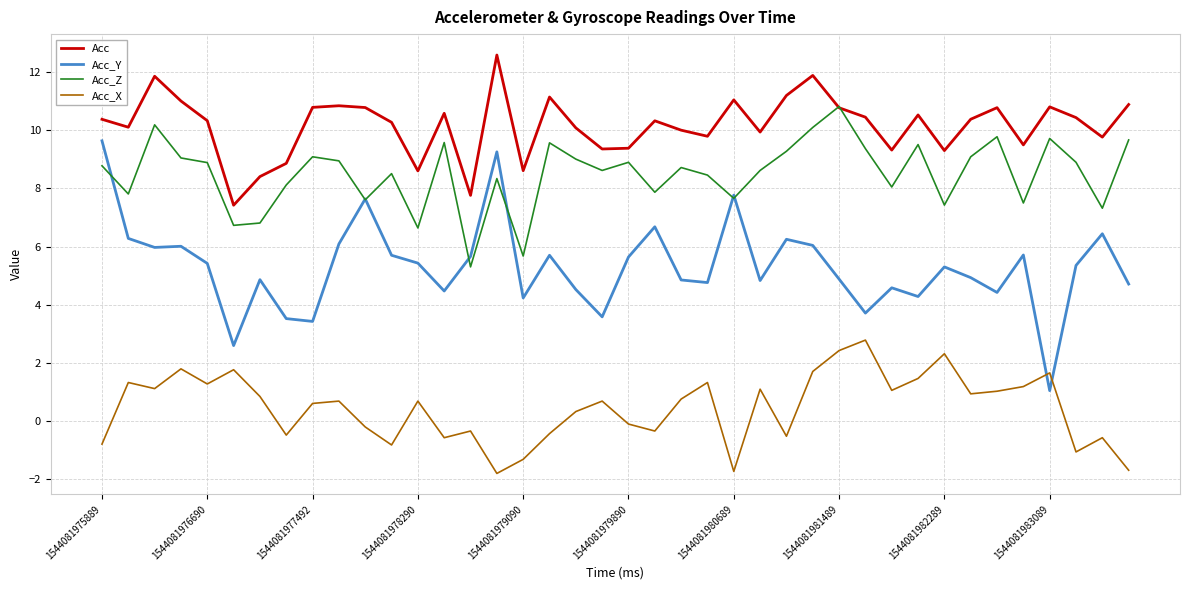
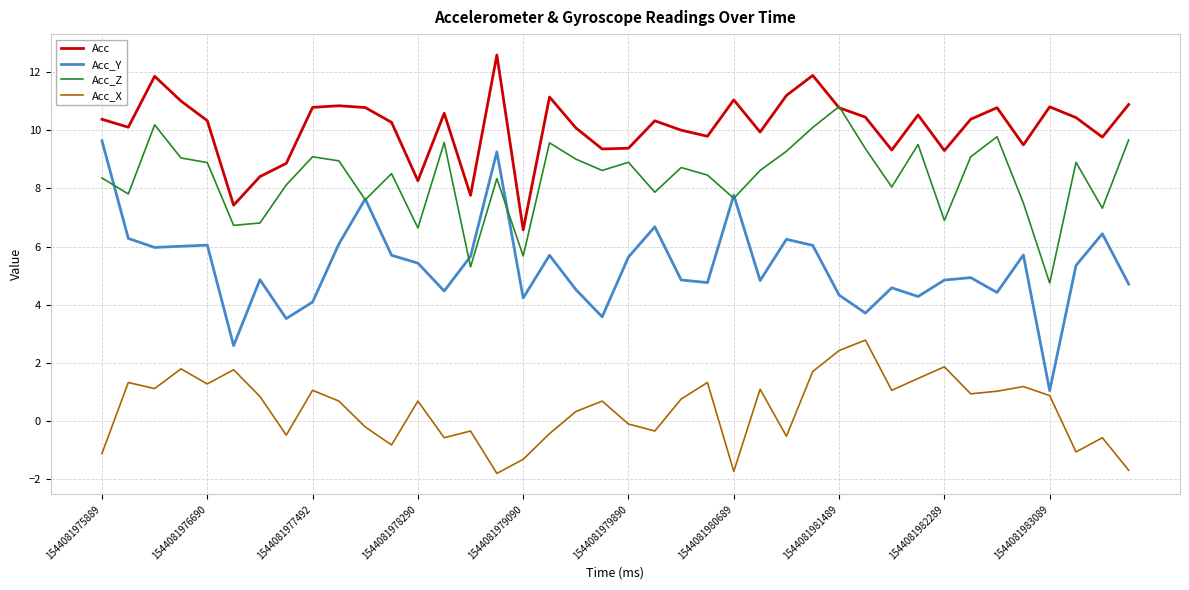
Acc_Z, 1544081975889: 8.8 -> 8.4
Acc_X, 1544081975889: -0.8 -> -1.1
Acc_Y, 1544081976690: 5.4 -> 6.1
Acc_Y, 1544081977492: 3.4 -> 4.1
Acc_X, 1544081977492: 0.6 -> 1.1
Acc, 1544081978290: 8.6 -> 8.3
Acc, 1544081979090: 8.6 -> 6.6
Acc_Y, 1544081981489: 4.9 -> 4.3
Acc_Y, 1544081982289: 5.3 -> 4.8
Acc_Z, 1544081982289: 7.4 -> 6.9
Acc_X, 1544081982289: 2.3 -> 1.9
Acc_Z, 1544081983089: 9.7 -> 4.7
Acc_X, 1544081983089: 1.7 -> 0.9
